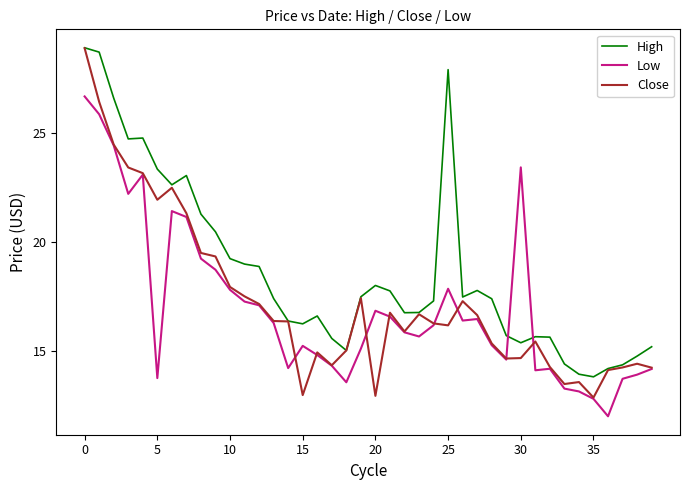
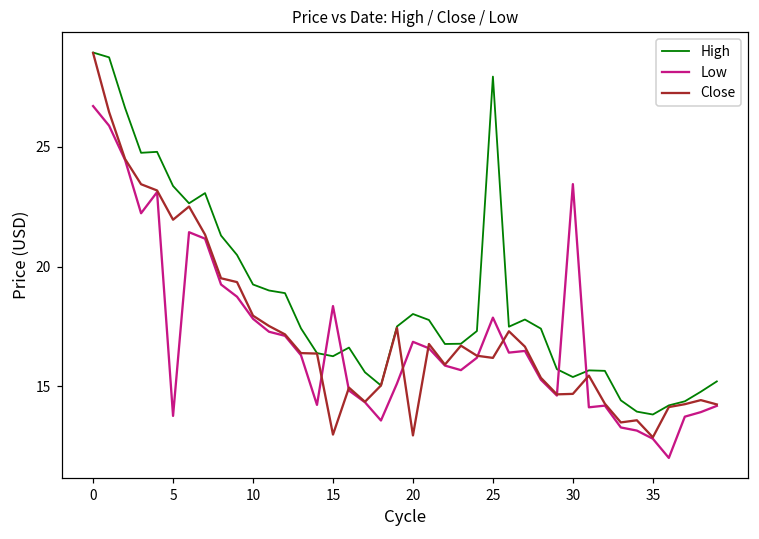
Low, 15: 15.3 -> 18.4
